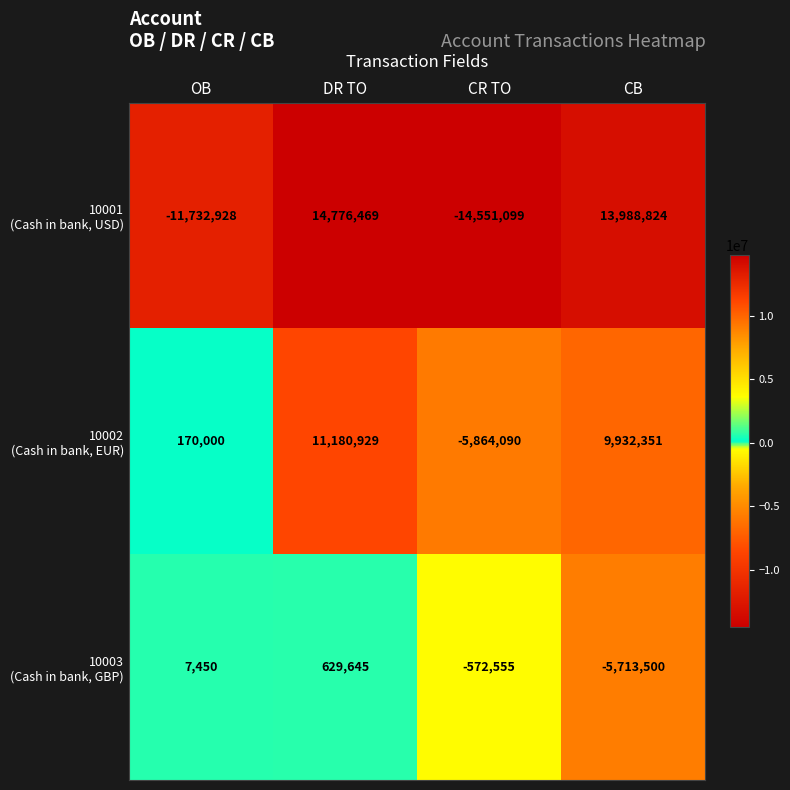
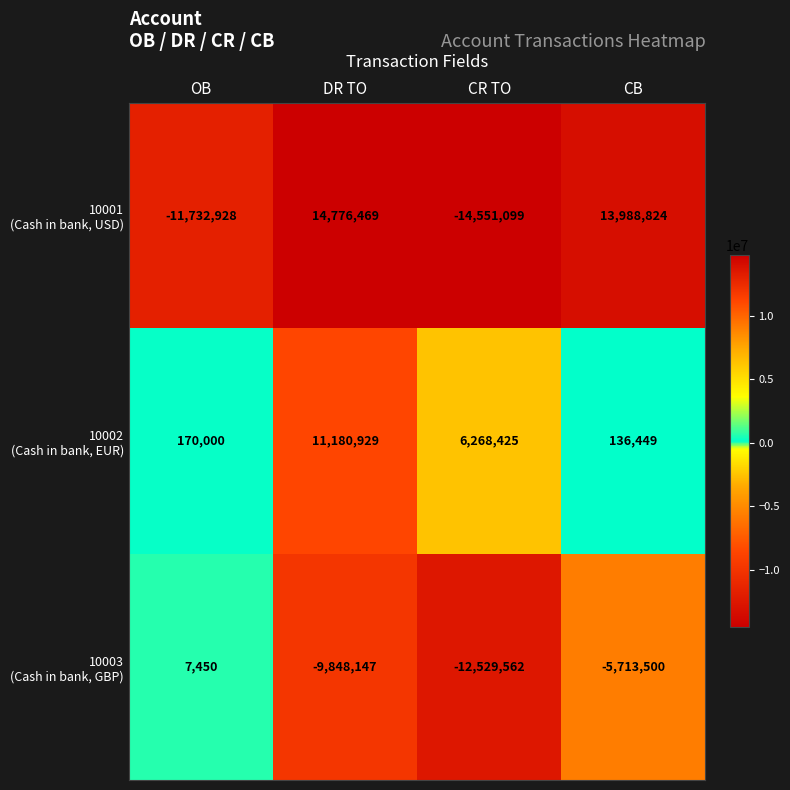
10002 (Cash in bank, EUR), CR TO: -5,864,090 -> 6,268,425
10002 (Cash in bank, EUR), CB: 9,932,351 -> 136,449
10003 (Cash in bank, GBP), DR TO: 629,645 -> -9,848,147
10003 (Cash in bank, GBP), CR TO: -572,555 -> -12,529,562
